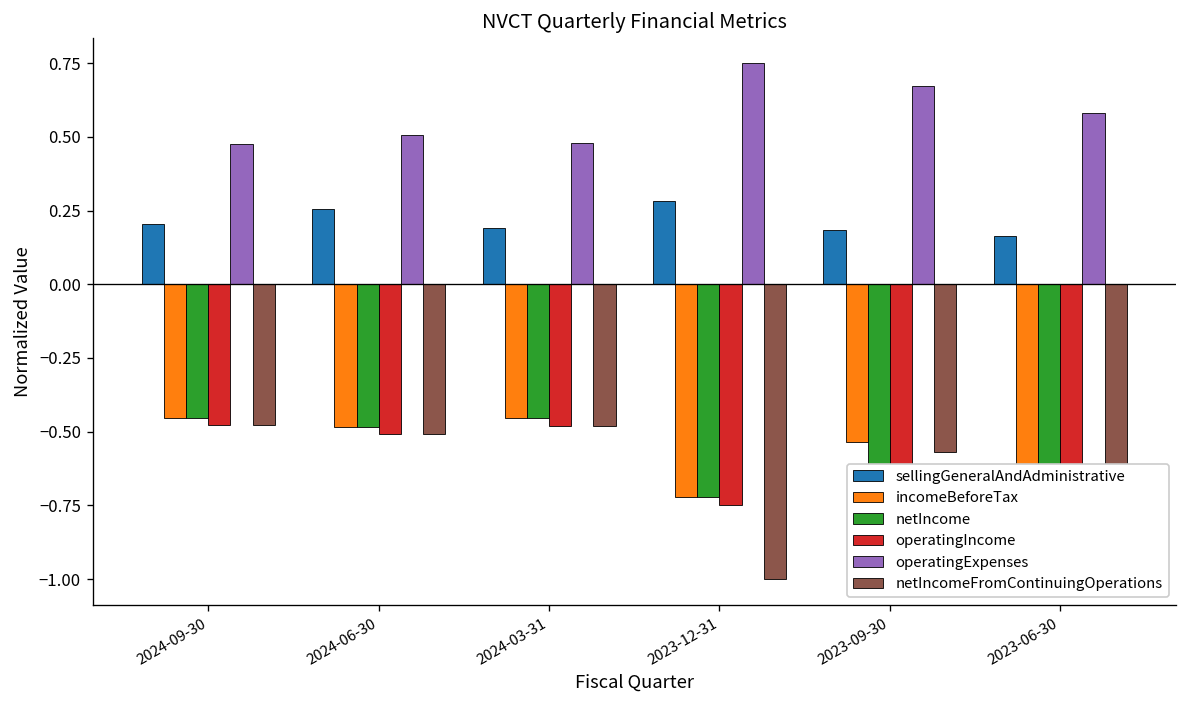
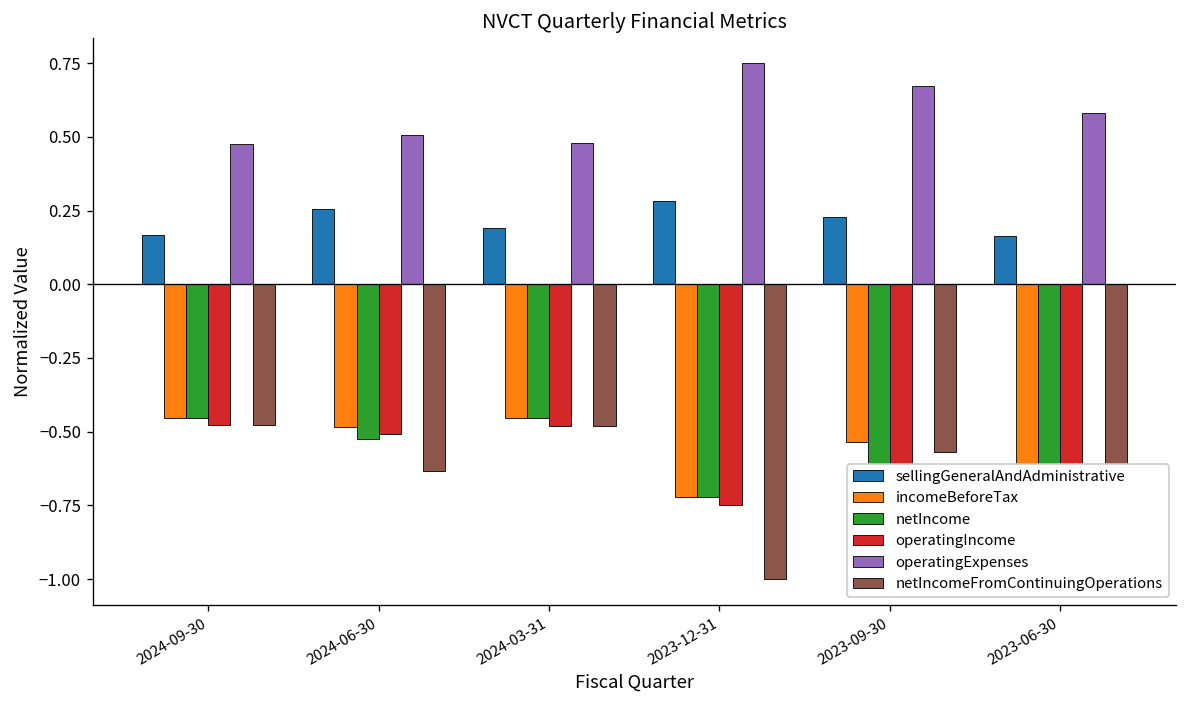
sellingGeneralAndAdministrative, 2024-09-30: 0.20 -> 0.17
netIncome, 2024-06-30: -0.48 -> -0.53
netIncomeFromContinuingOperations, 2024-06-30: -0.51 -> -0.63
sellingGeneralAndAdministrative, 2023-09-30: 0.18 -> 0.23
